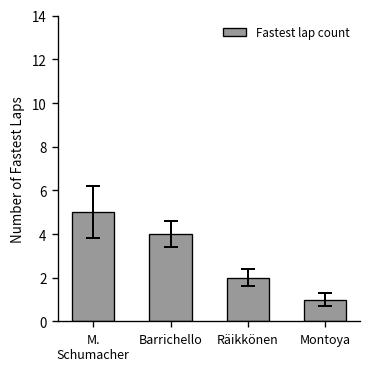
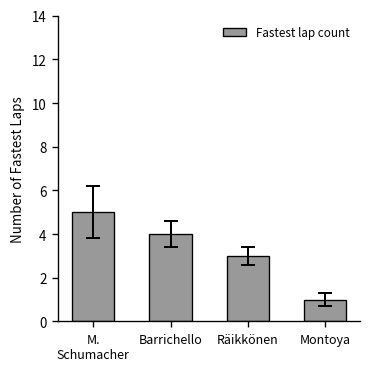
Fastest lap count, Räikkönen: 2 -> 3
